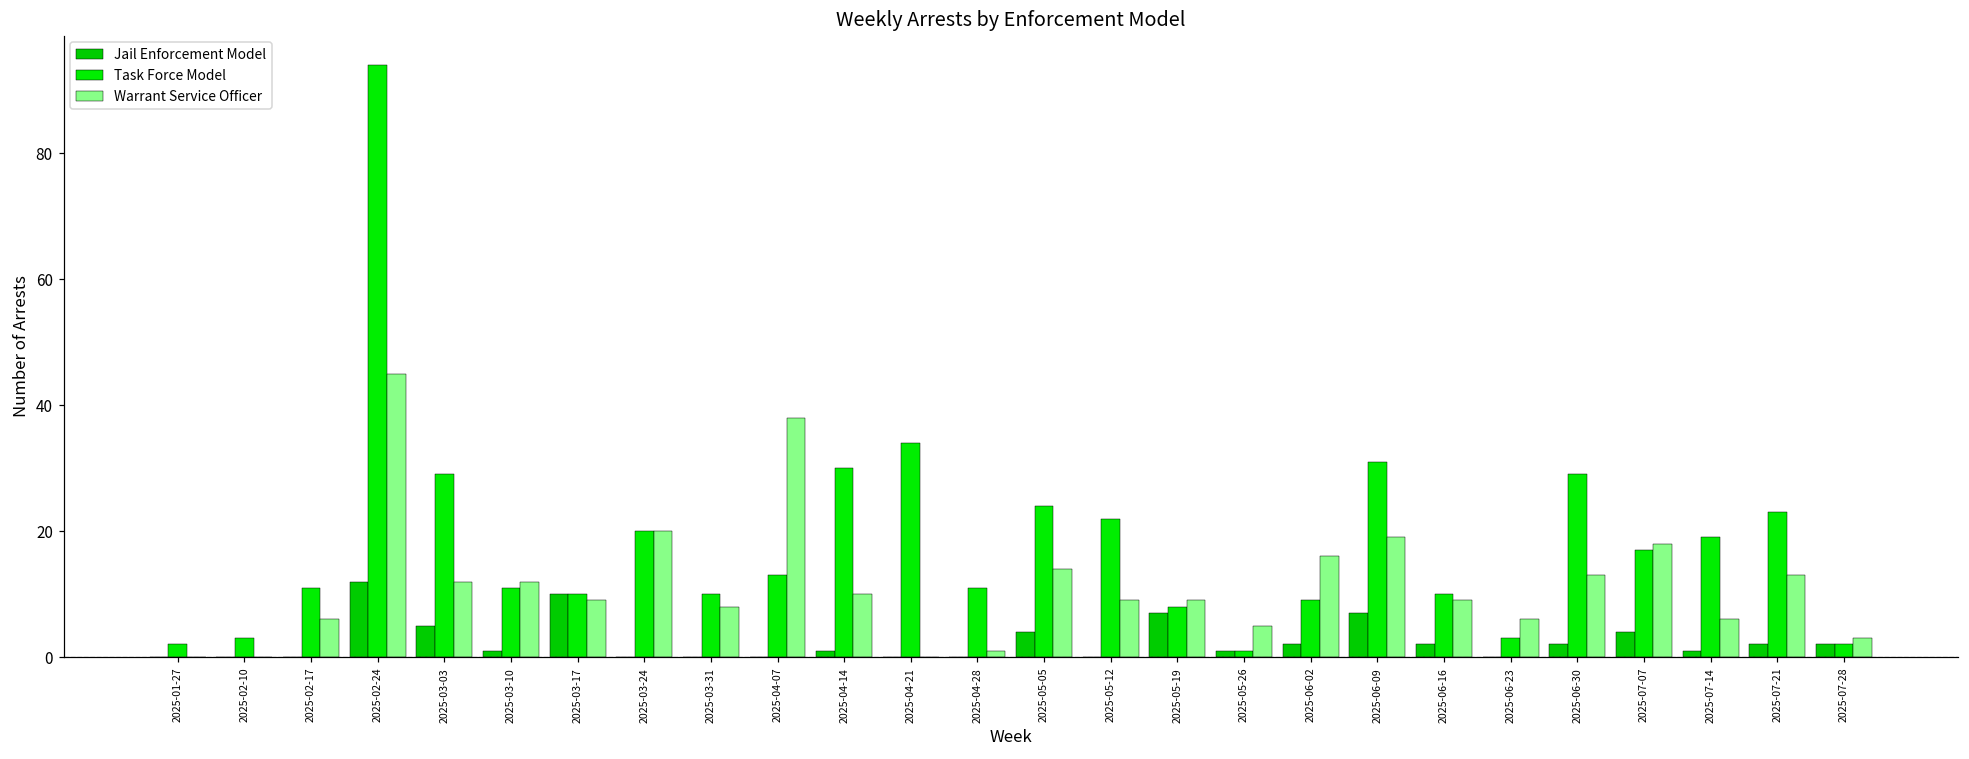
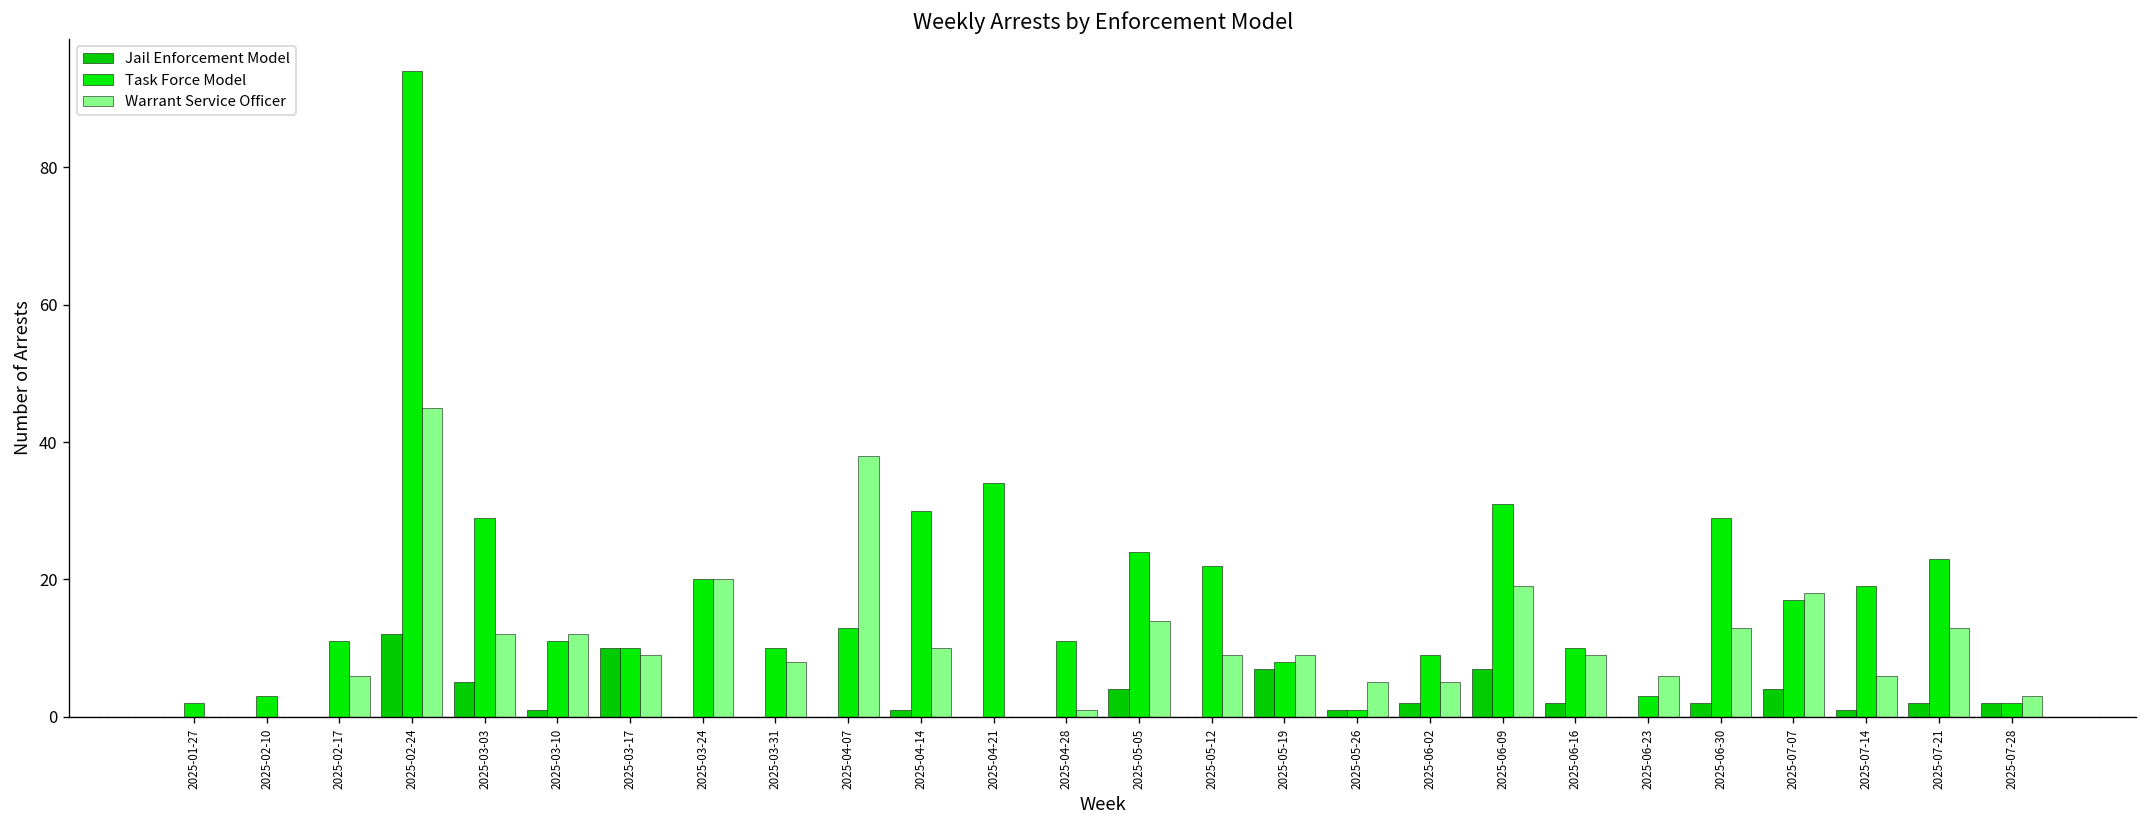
Warrant Service Officer, 2025-06-02: 16 -> 5
